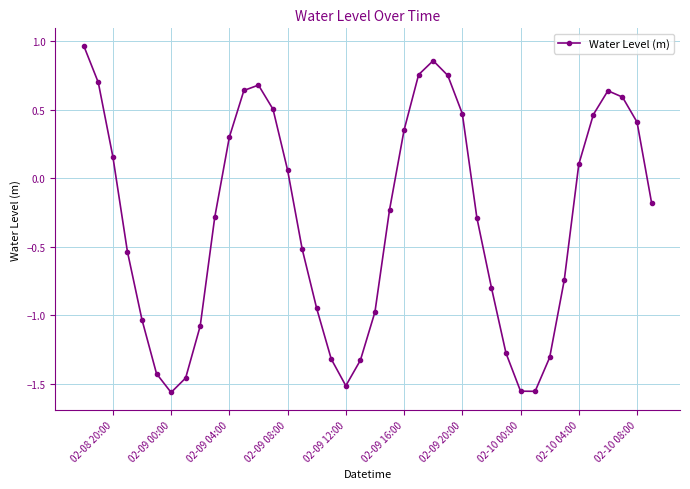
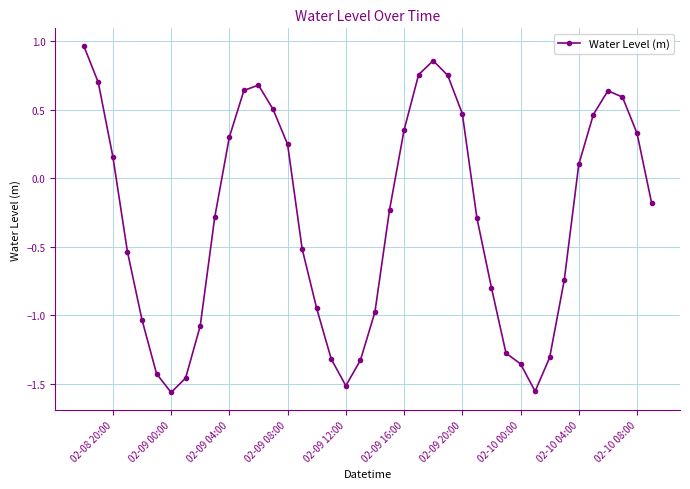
02-09 08:00: 0.06 -> 0.25
02-10 00:00: -1.55 -> -1.35
02-10 08:00: 0.41 -> 0.33
